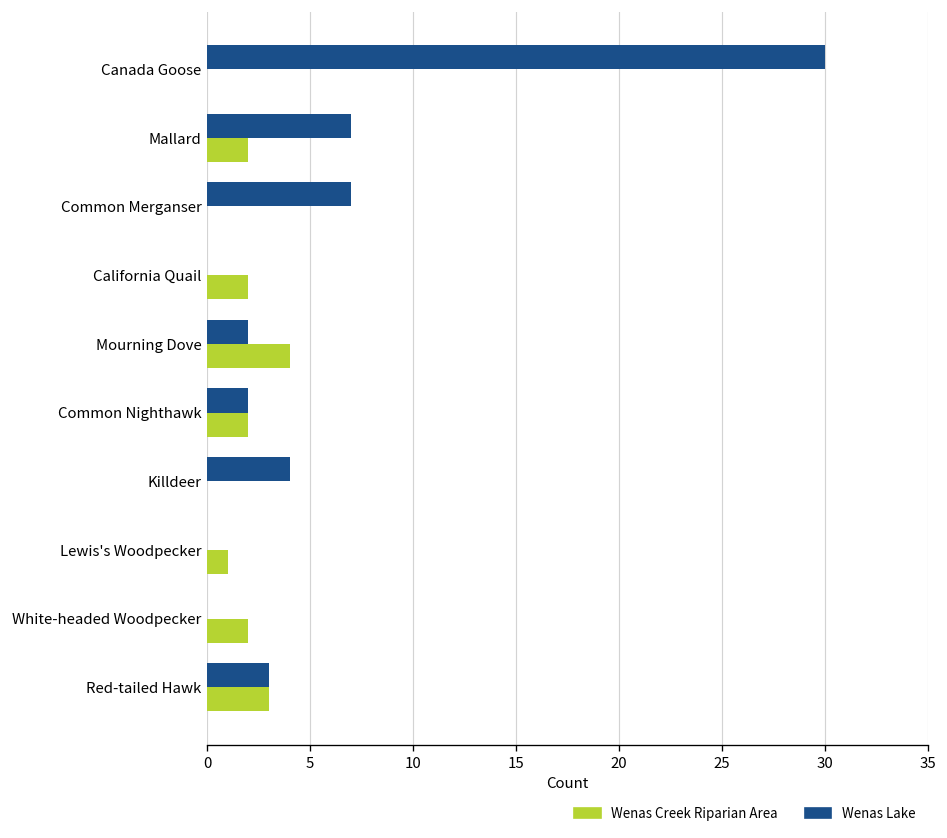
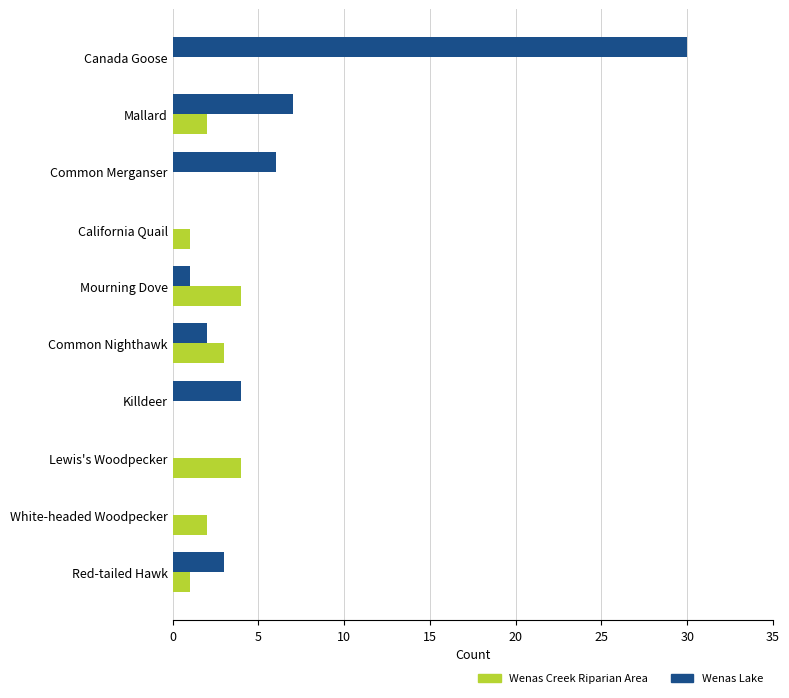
Wenas Lake, Common Merganser: 7 -> 6
Wenas Creek Riparian Area, California Quail: 2 -> 1
Wenas Lake, Mourning Dove: 2 -> 1
Wenas Creek Riparian Area, Common Nighthawk: 2 -> 3
Wenas Creek Riparian Area, Lewis's Woodpecker: 1 -> 4
Wenas Creek Riparian Area, Red-tailed Hawk: 3 -> 1
